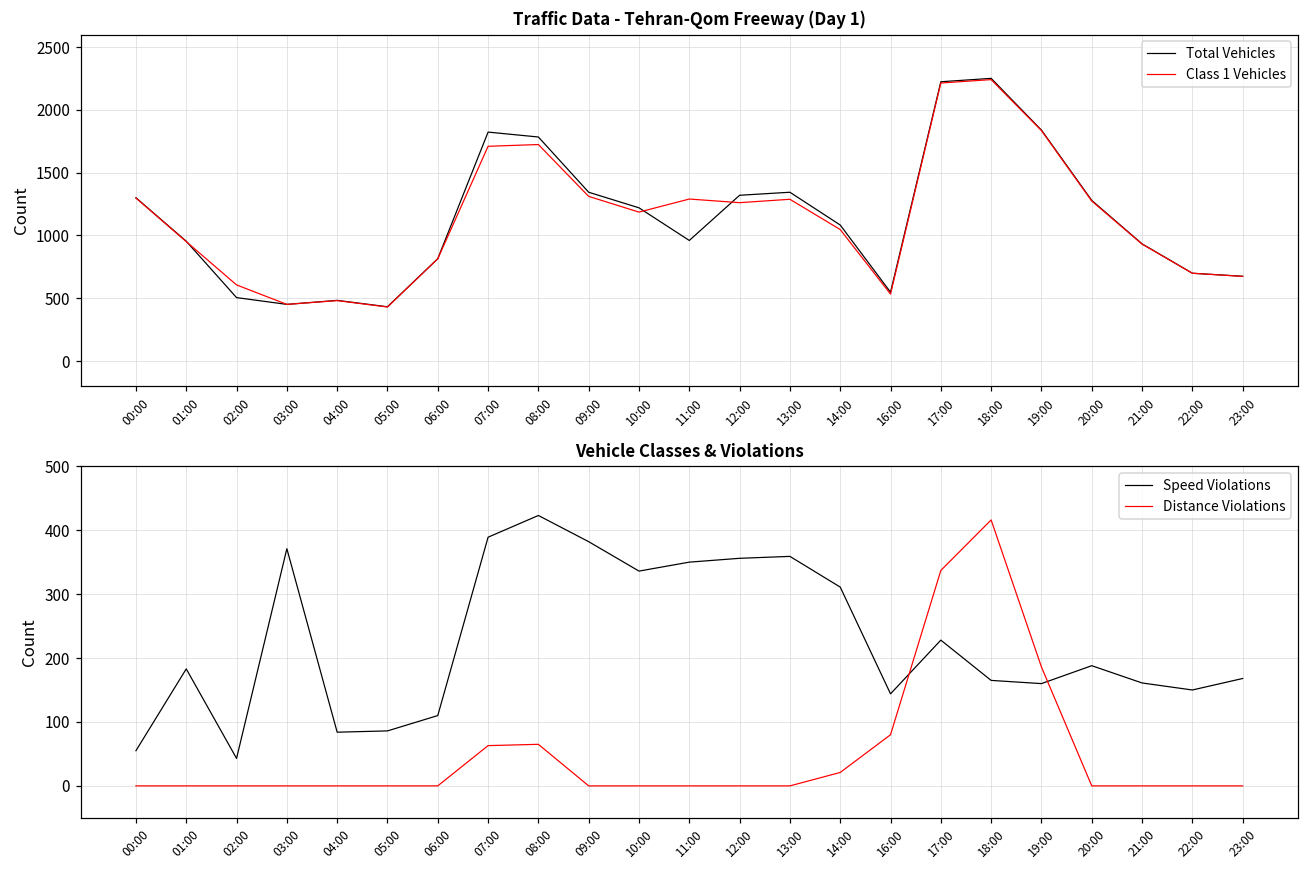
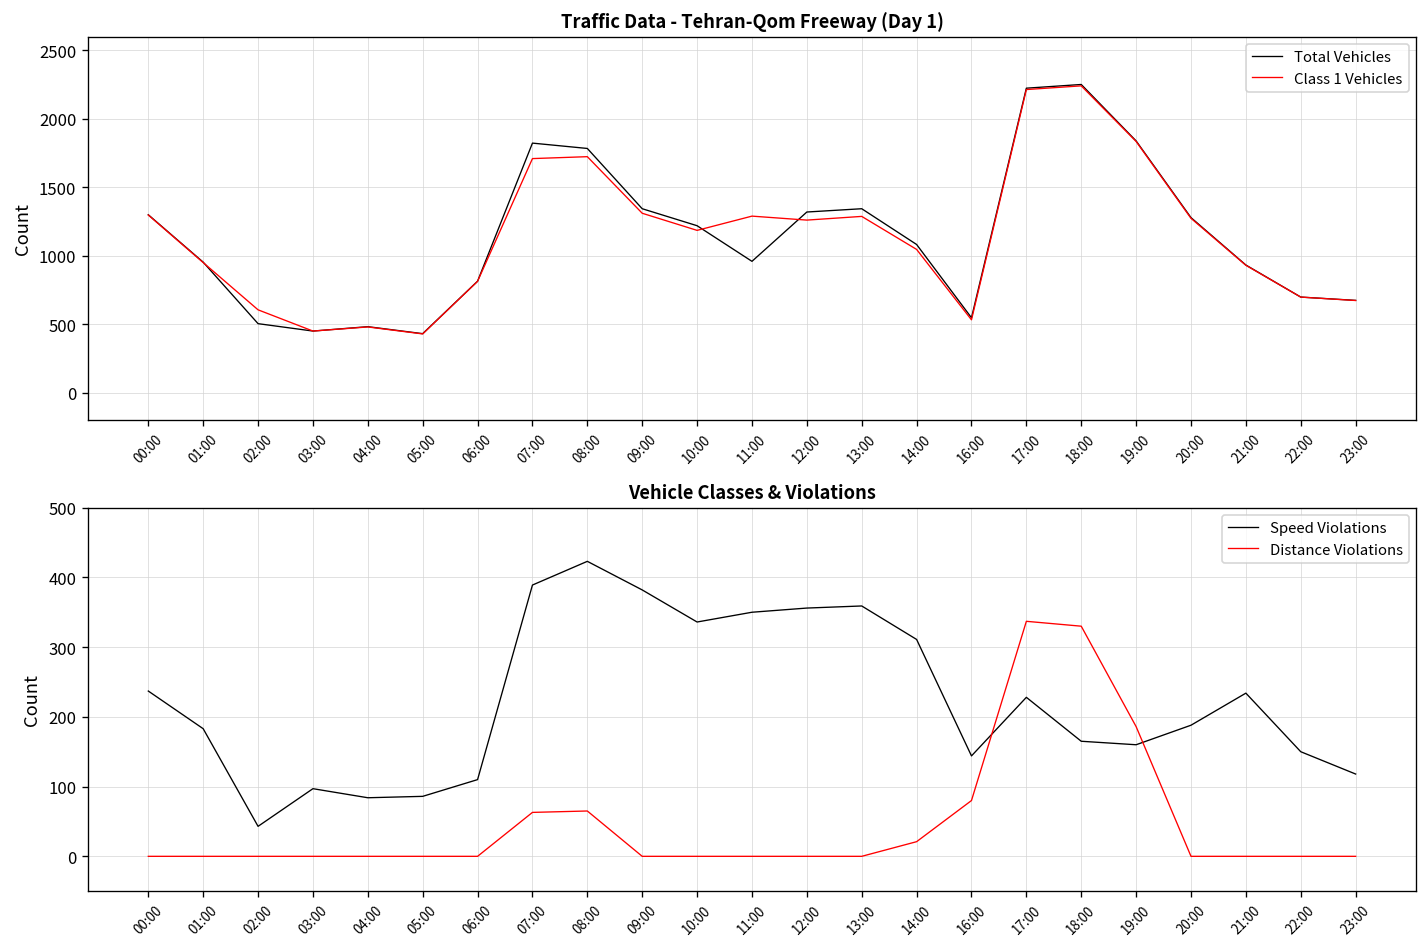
Vehicle Classes & Violations, Speed Violations, 00:00: 60 -> 240
Vehicle Classes & Violations, Speed Violations, 03:00: 370 -> 100
Vehicle Classes & Violations, Distance Violations, 18:00: 420 -> 330
Vehicle Classes & Violations, Speed Violations, 21:00: 160 -> 230
Vehicle Classes & Violations, Speed Violations, 23:00: 170 -> 120
